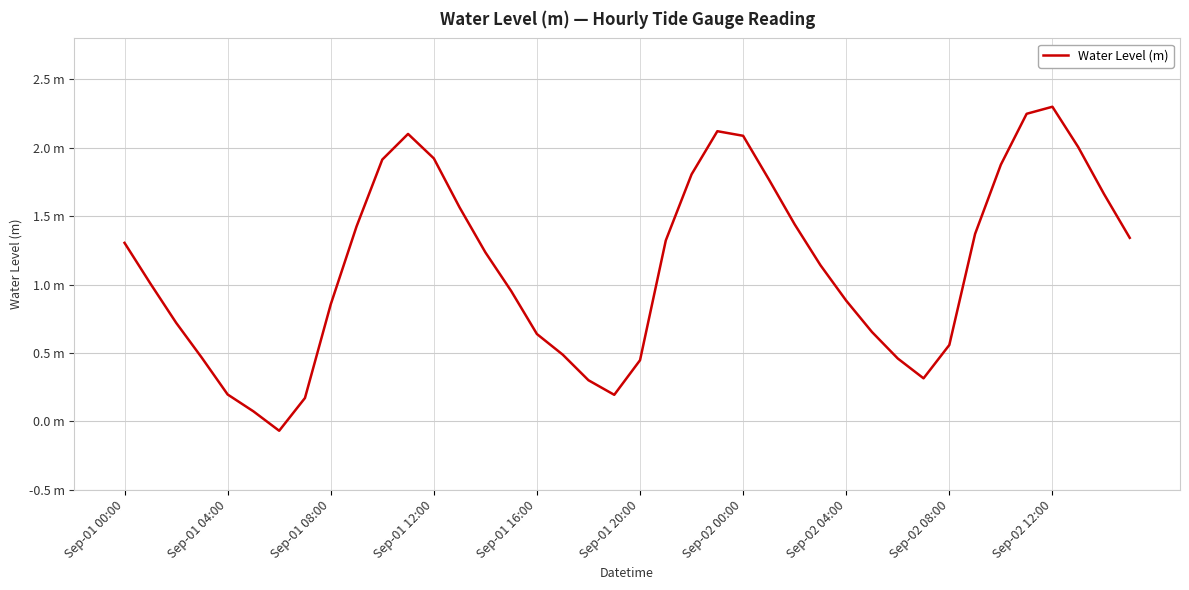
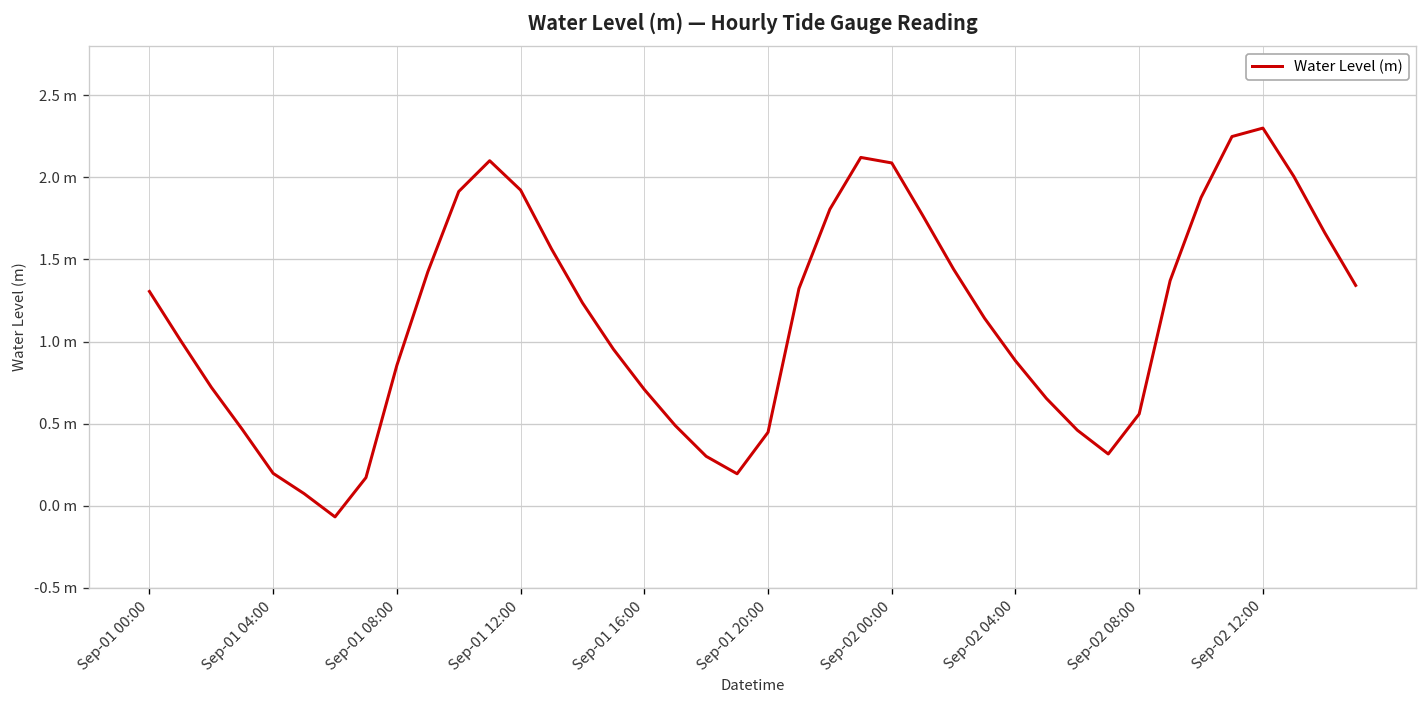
Sep-01 16:00: 0.64 m -> 0.71 m
